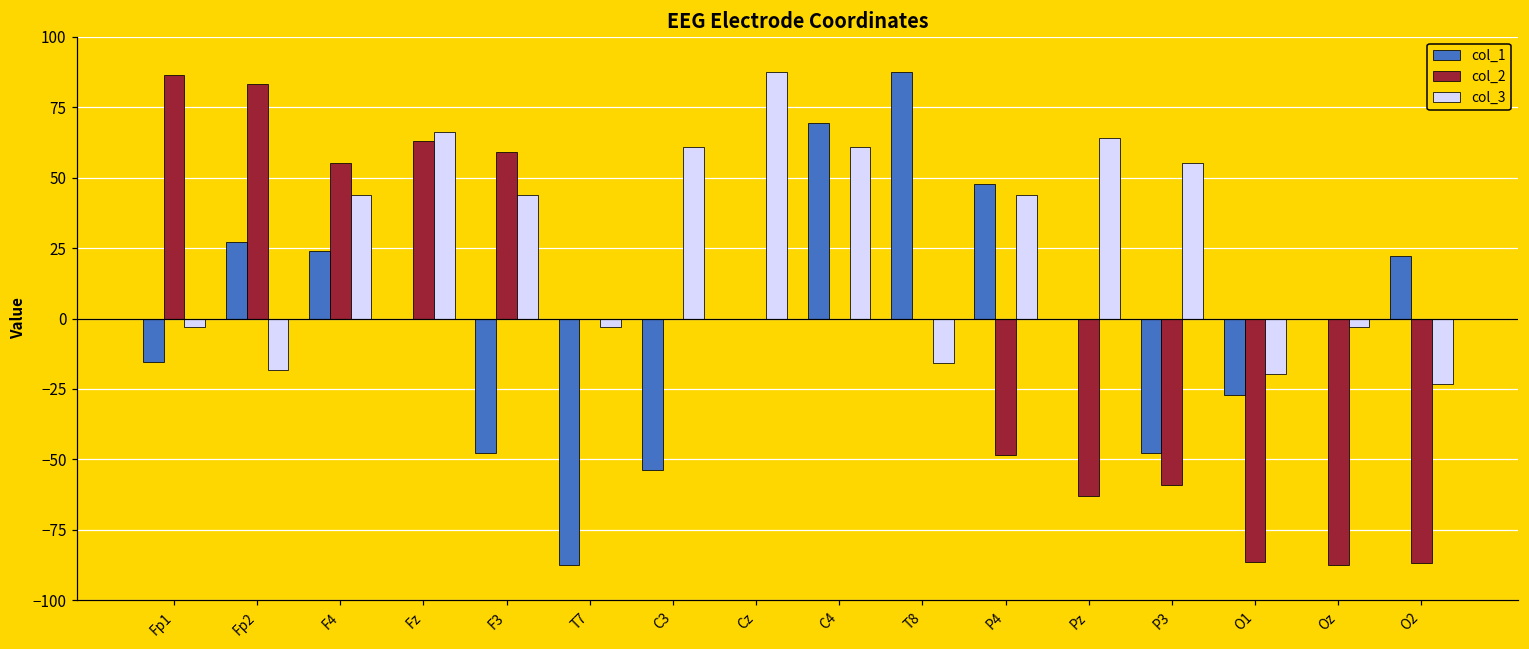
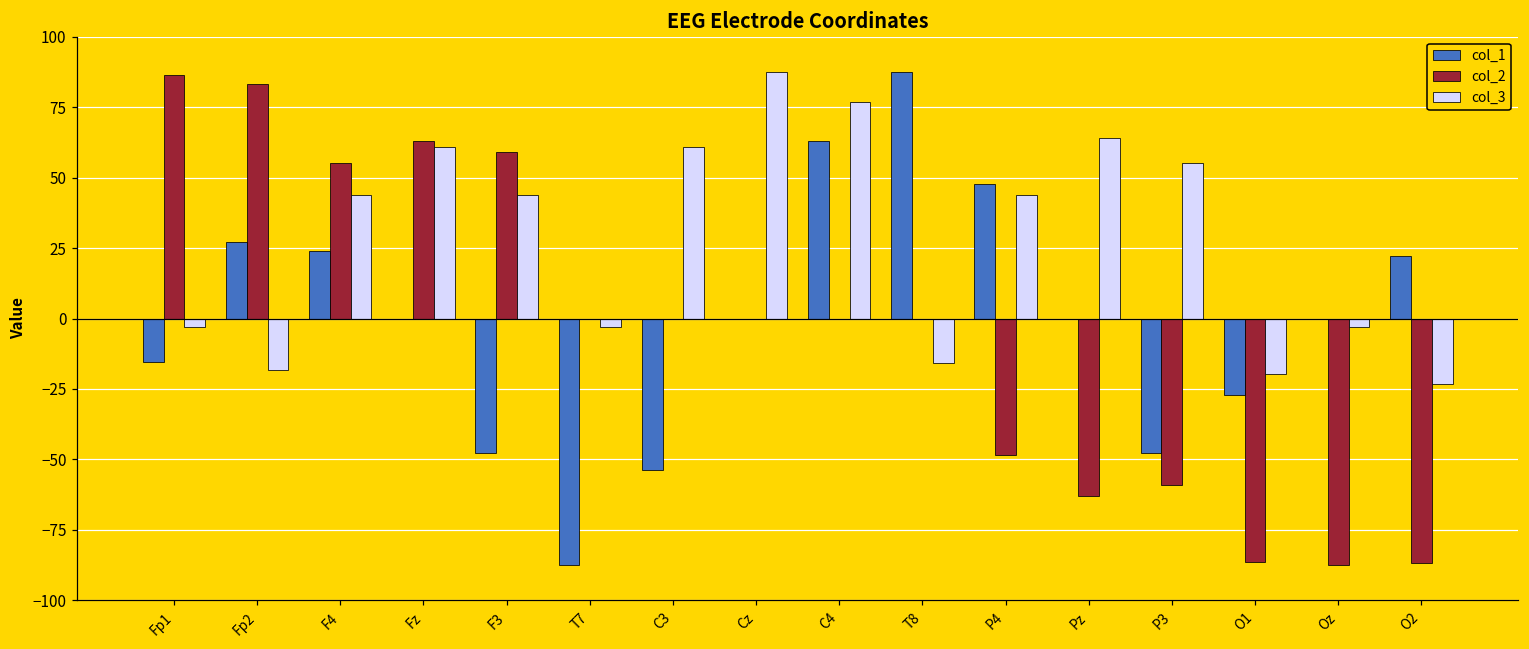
col_3, Fz: 66 -> 61
col_1, C4: 69 -> 63
col_3, C4: 61 -> 77
